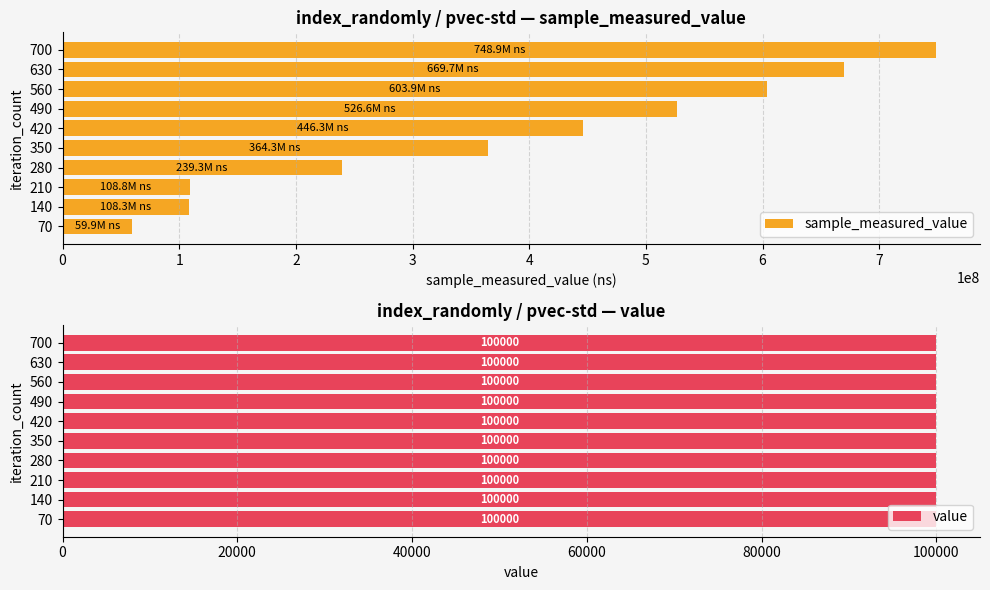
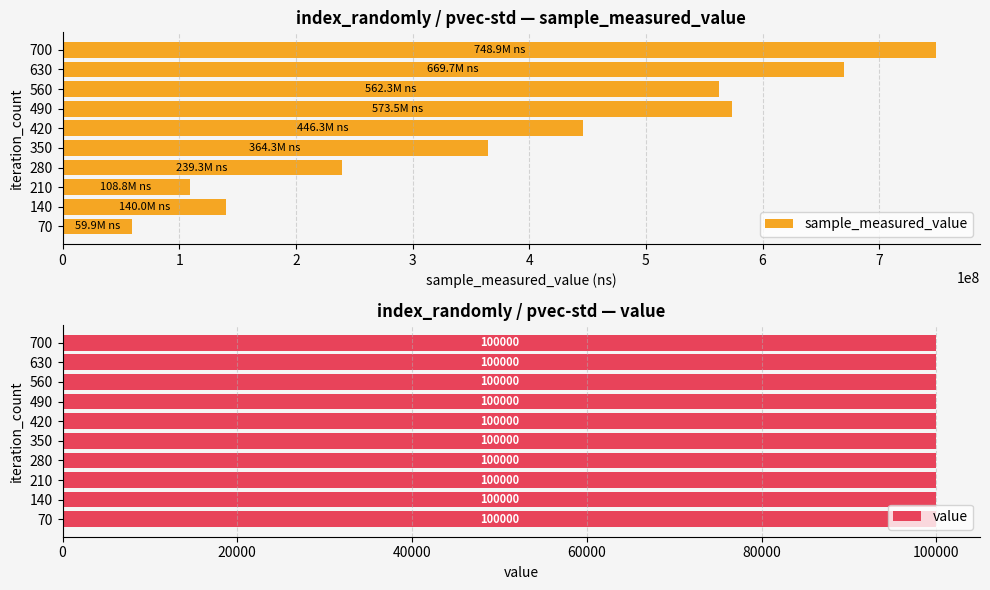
index_randomly / pvec-std — sample_measured_value, 560: 603.9M -> 562.3M
index_randomly / pvec-std — sample_measured_value, 490: 526.6M -> 573.5M
index_randomly / pvec-std — sample_measured_value, 140: 108.3M -> 140.0M
